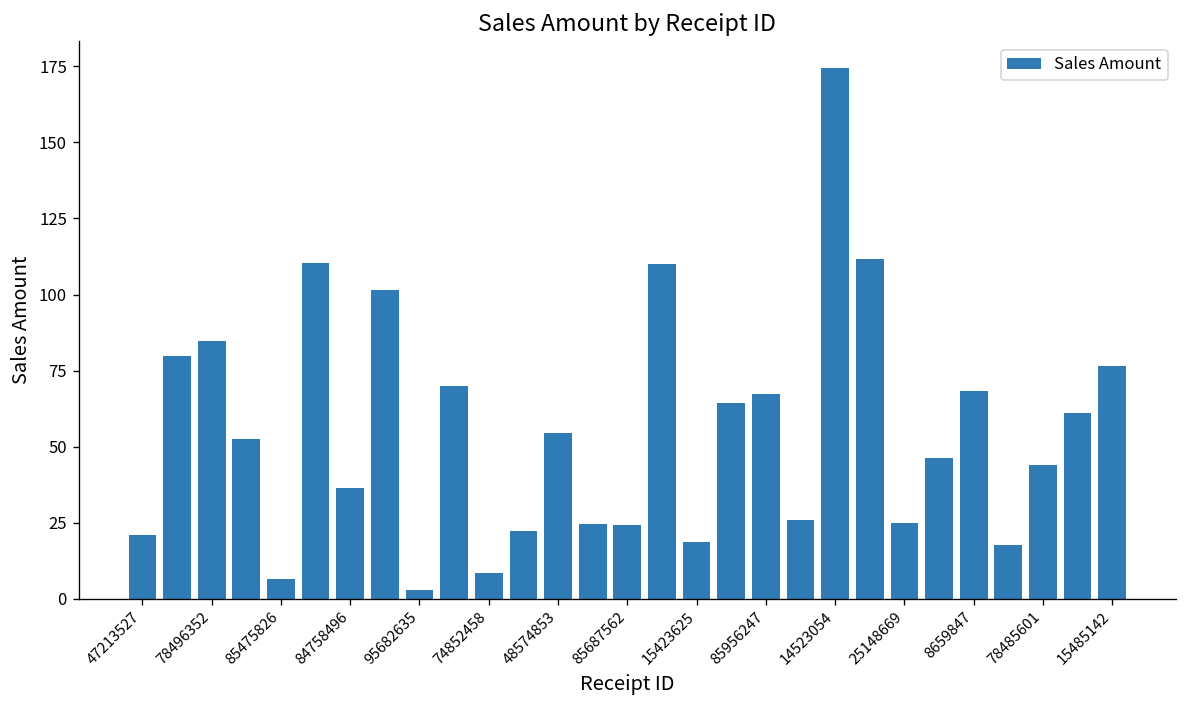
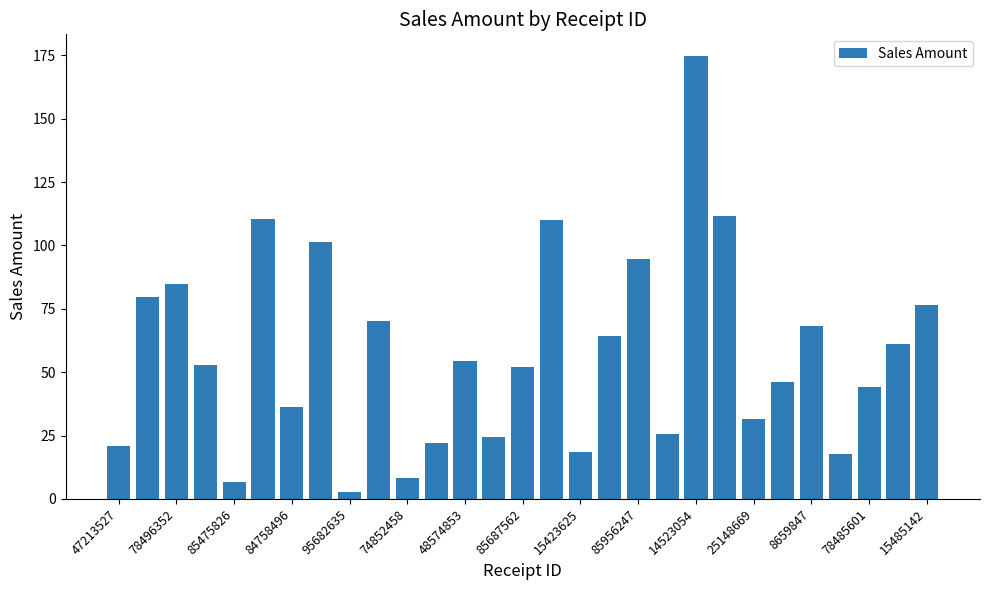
85687562: 24 -> 52
85956247: 67 -> 95
25148669: 25 -> 31
